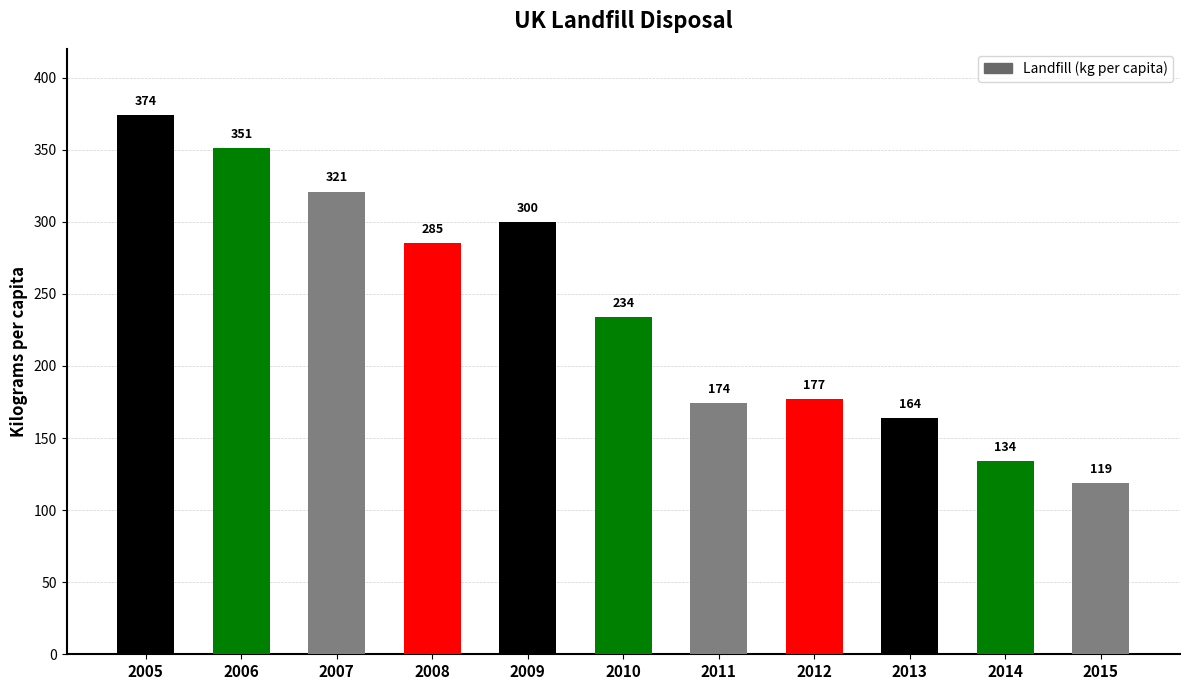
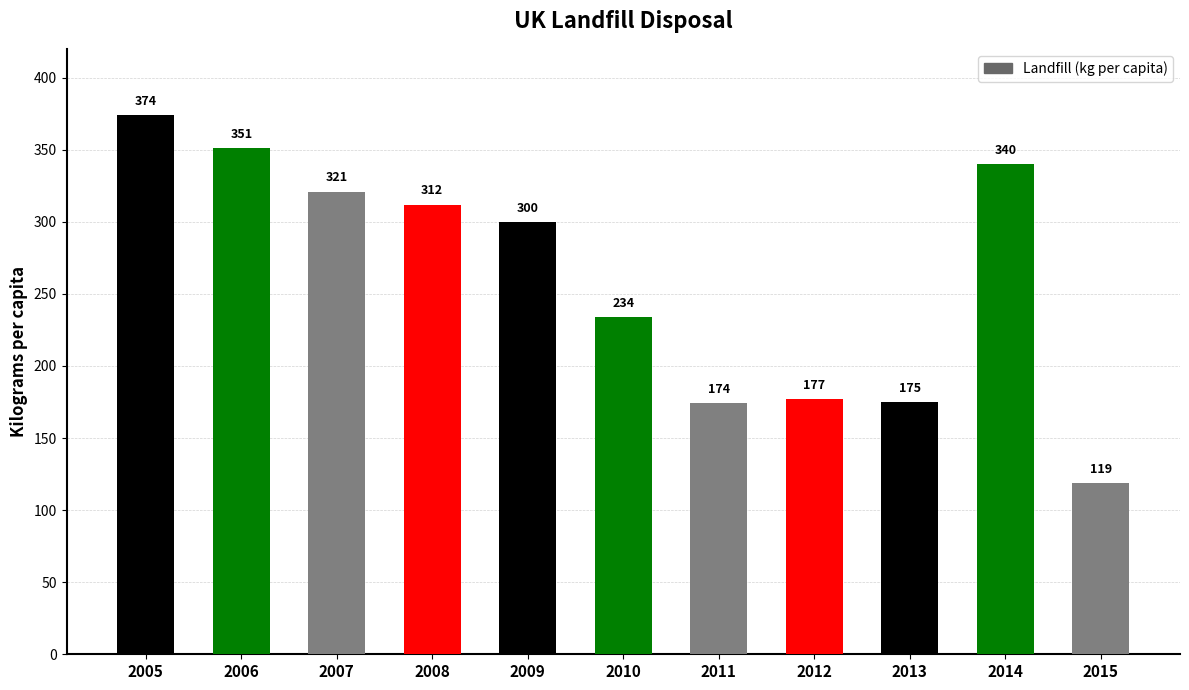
2008: 285 -> 312
2013: 164 -> 175
2014: 134 -> 340
